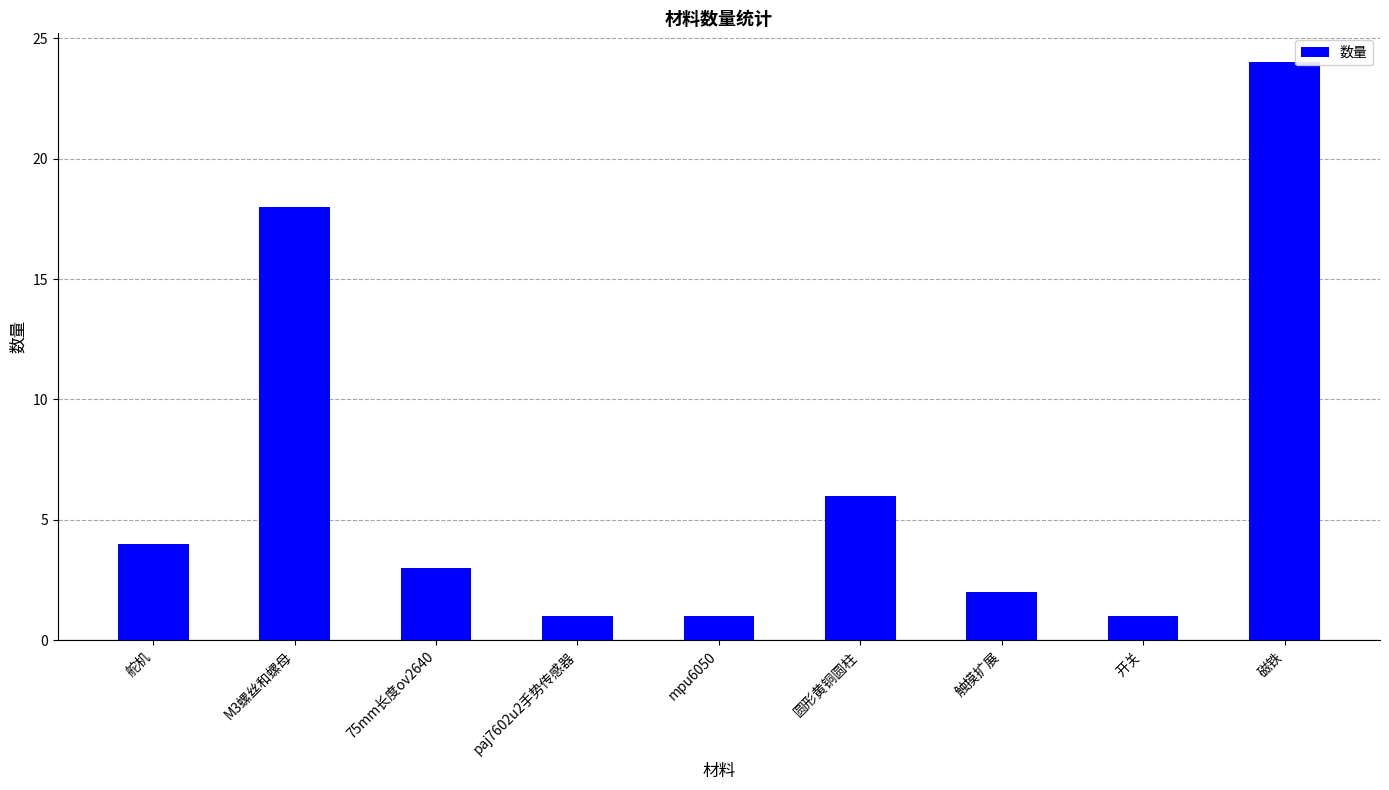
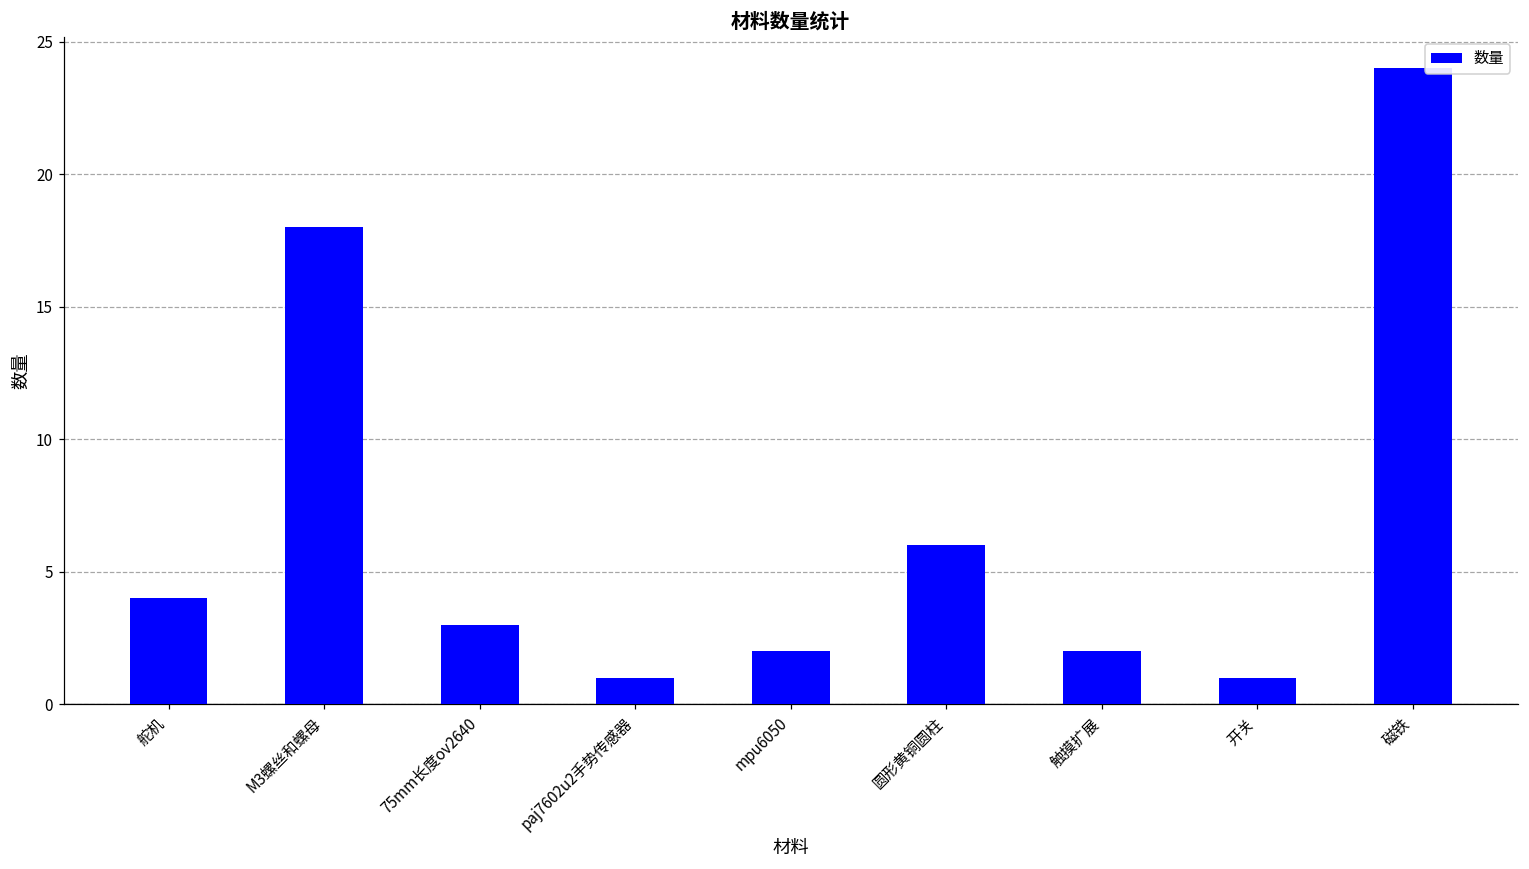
mpu6050: 1 -> 2
